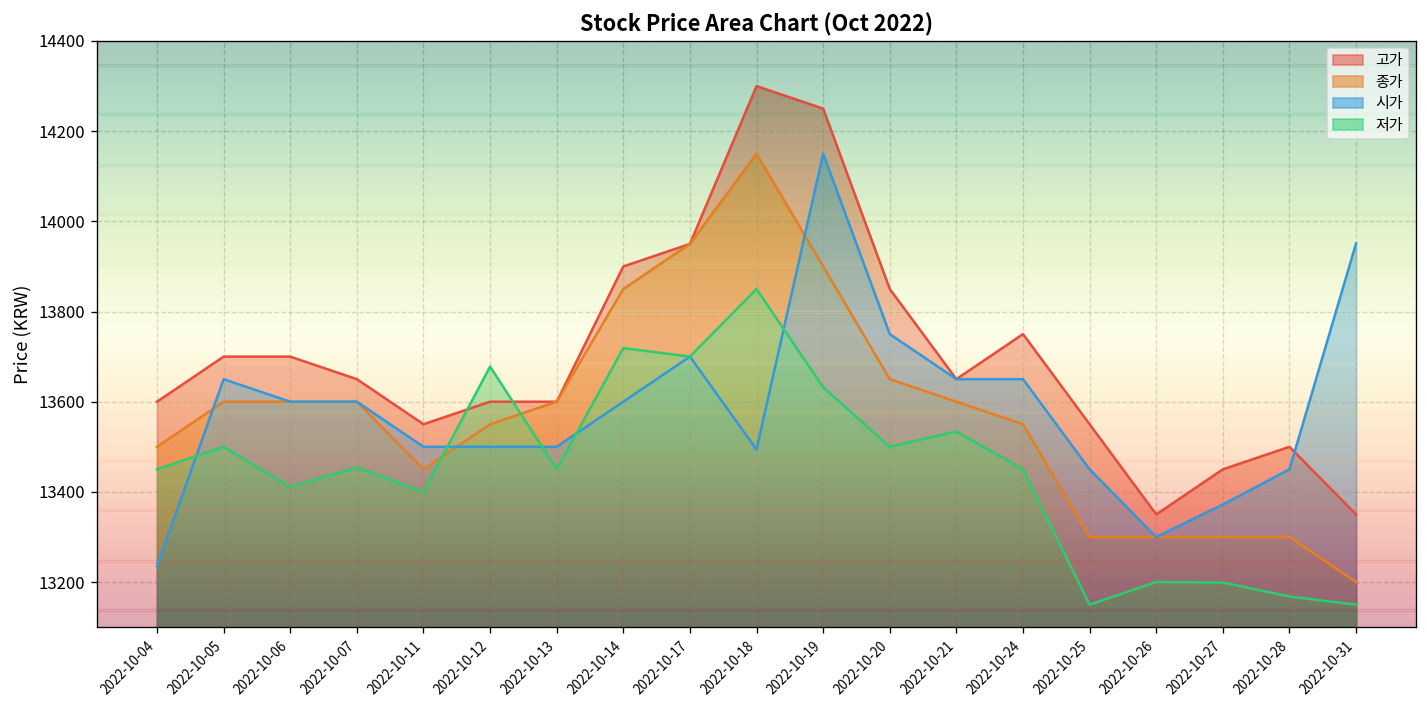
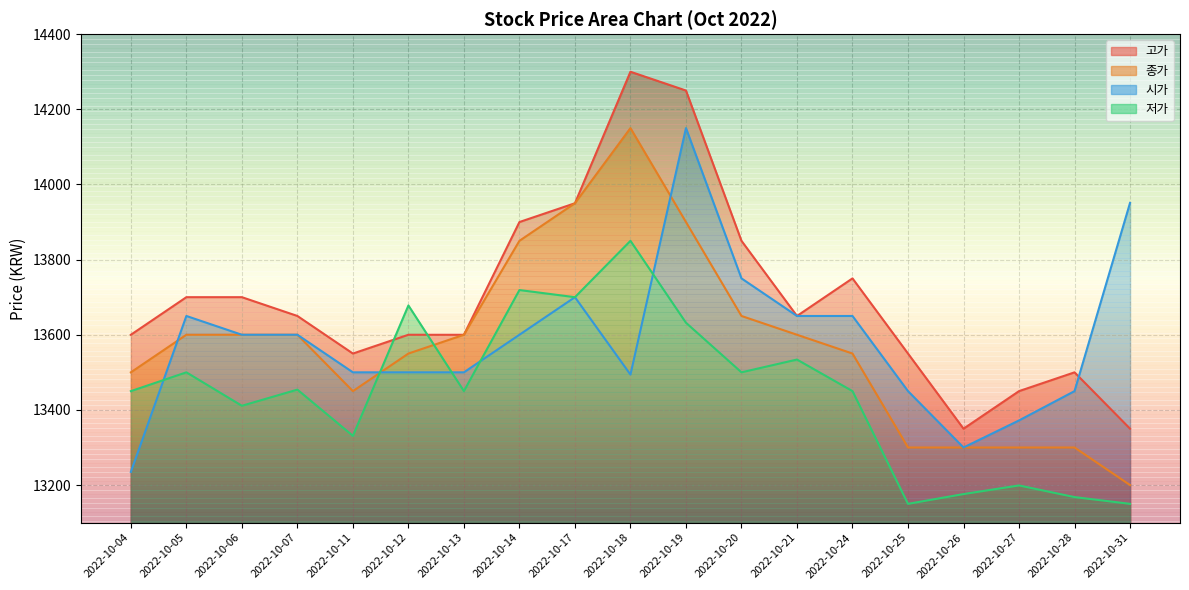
저가, 2022-10-11: 13400 -> 13330
저가, 2022-10-26: 13200 -> 13180
